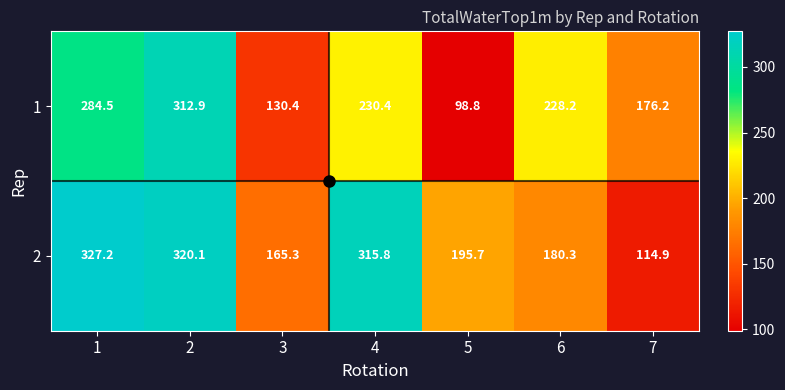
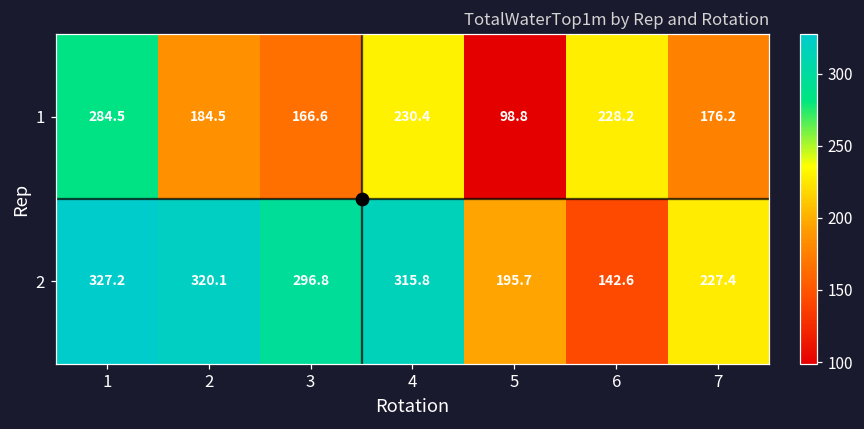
1, 2: 312.9 -> 184.5
1, 3: 130.4 -> 166.6
2, 3: 165.3 -> 296.8
2, 6: 180.3 -> 142.6
2, 7: 114.9 -> 227.4
